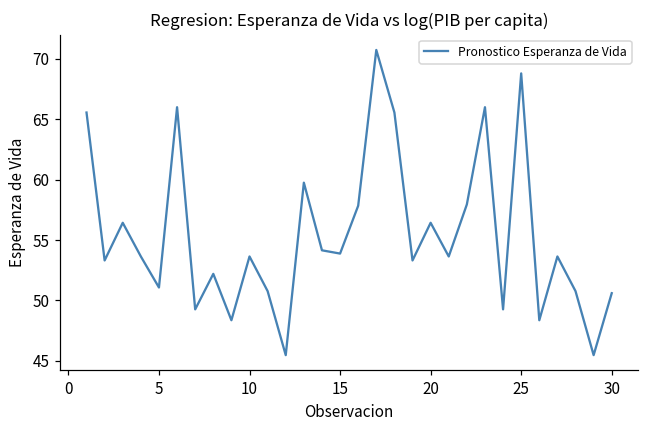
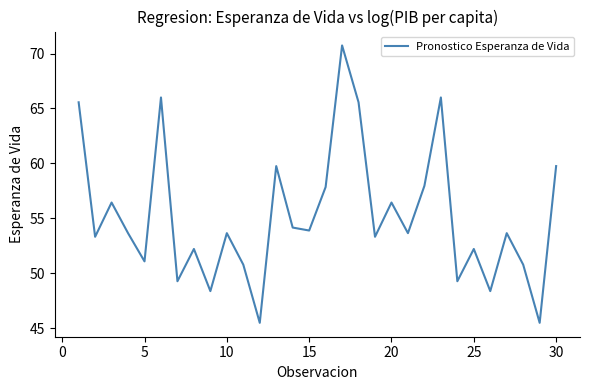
25: 68.8 -> 52.2
30: 50.6 -> 59.8
